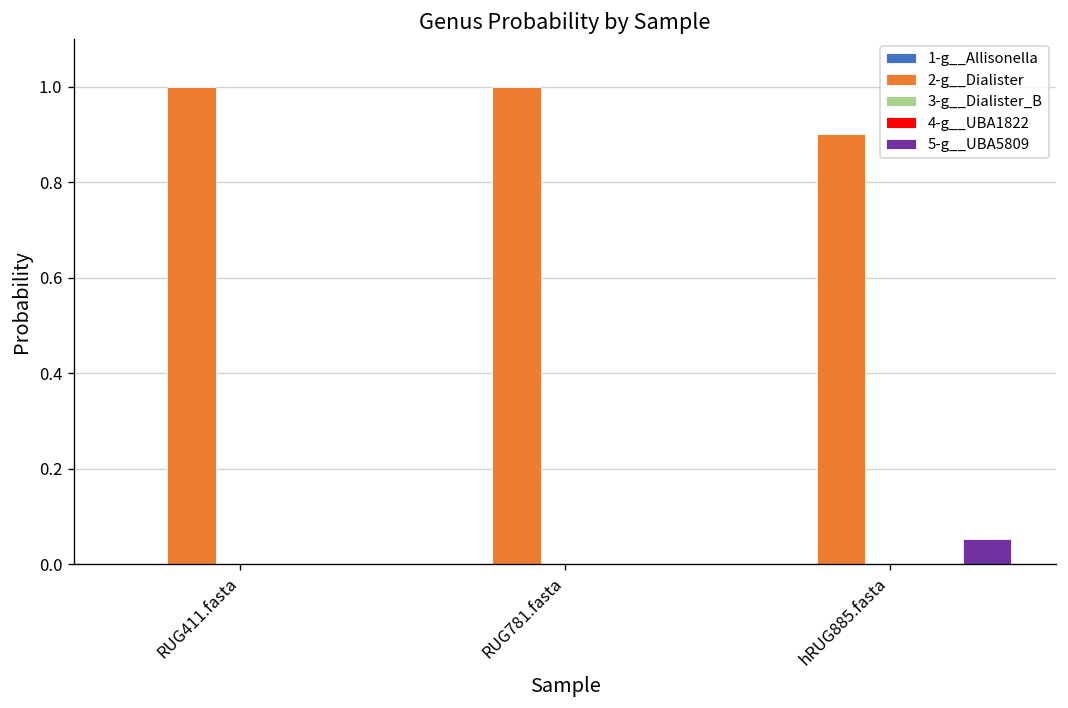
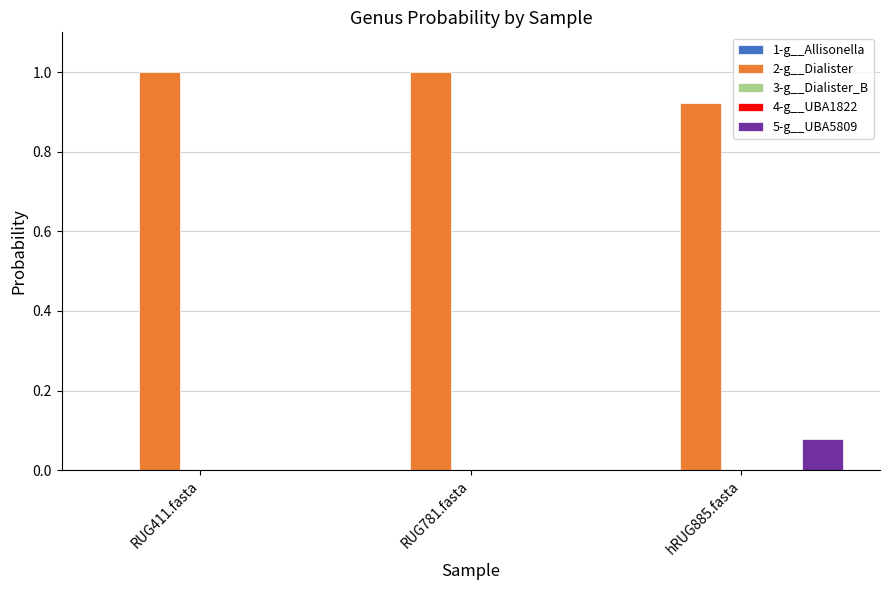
2-g__Dialister, hRUG885.fasta: 0.90 -> 0.92
5-g__UBA5809, hRUG885.fasta: 0.05 -> 0.08
